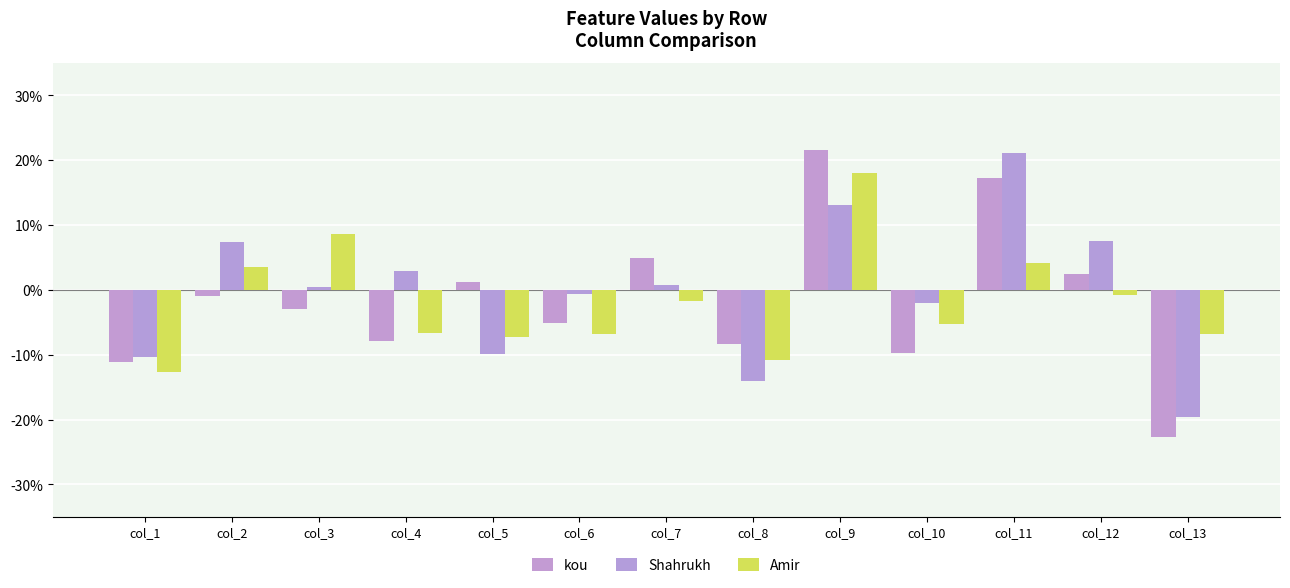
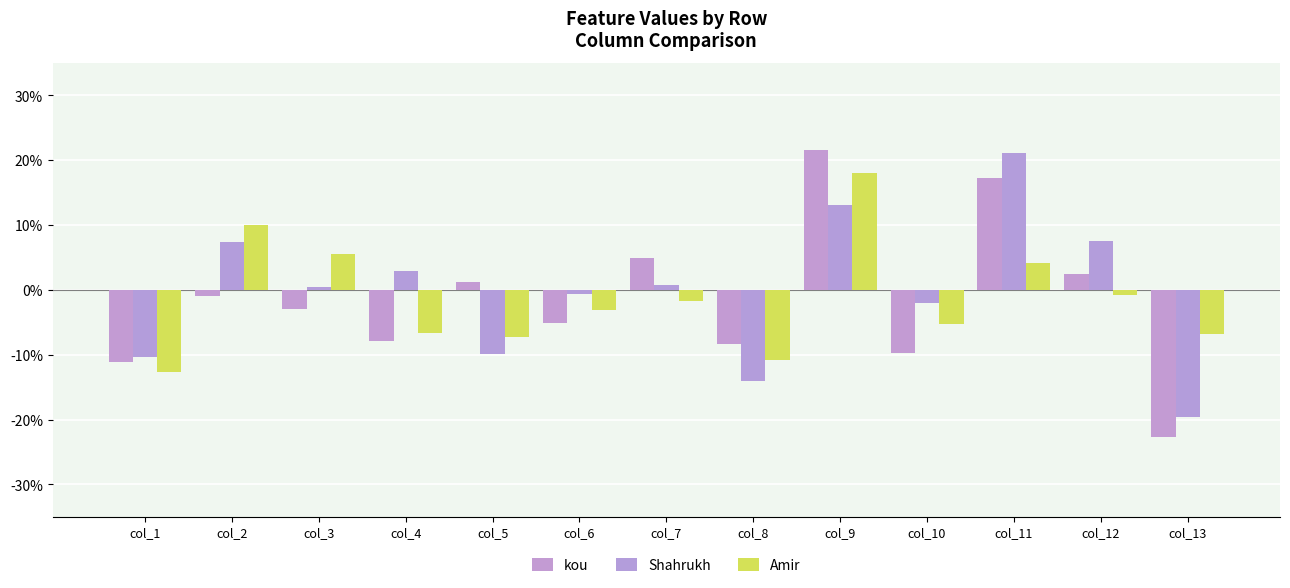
Amir, col_2: 4% -> 10%
Amir, col_3: 9% -> 6%
Amir, col_6: -7% -> -3%
